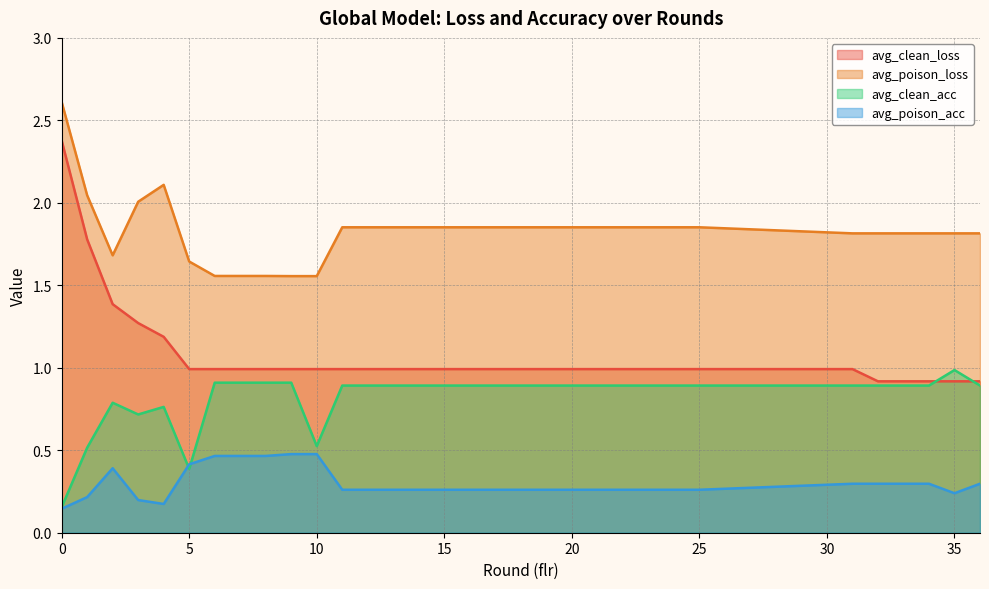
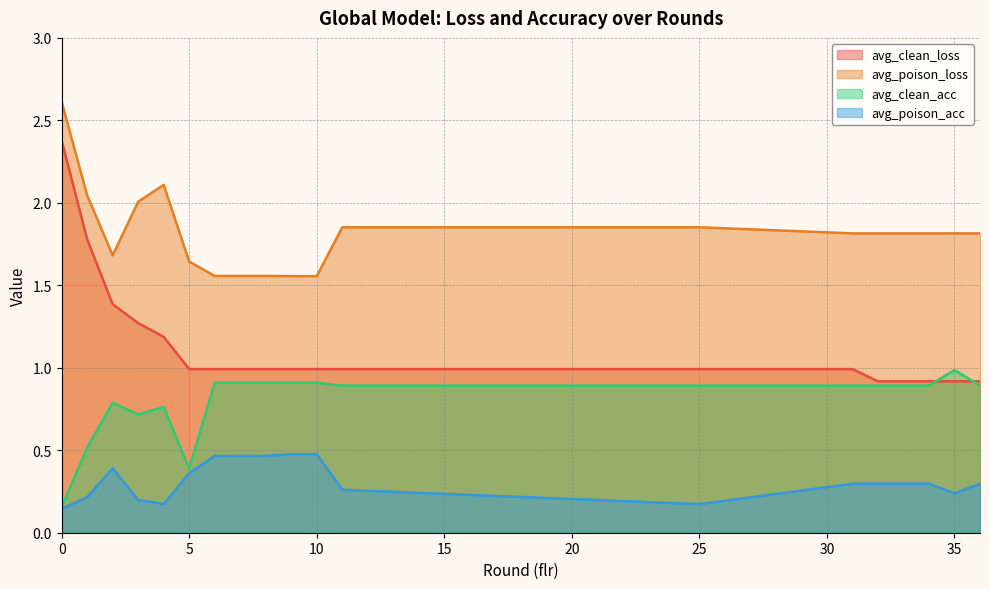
avg_poison_acc, 5: 0.41 -> 0.36
avg_clean_acc, 10: 0.53 -> 0.91
avg_poison_acc, 25: 0.26 -> 0.17
